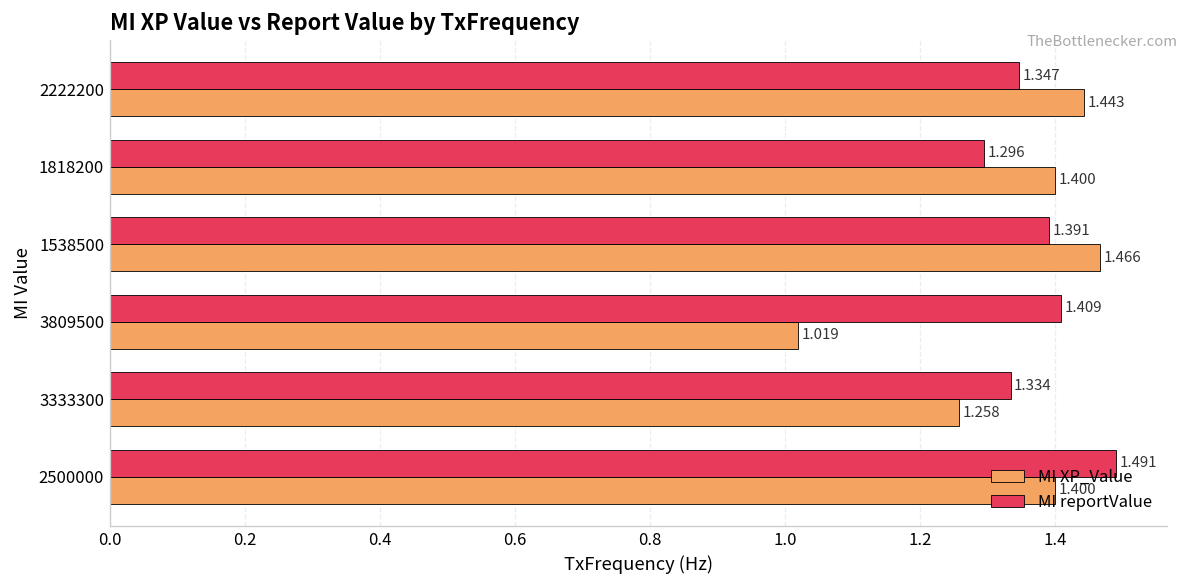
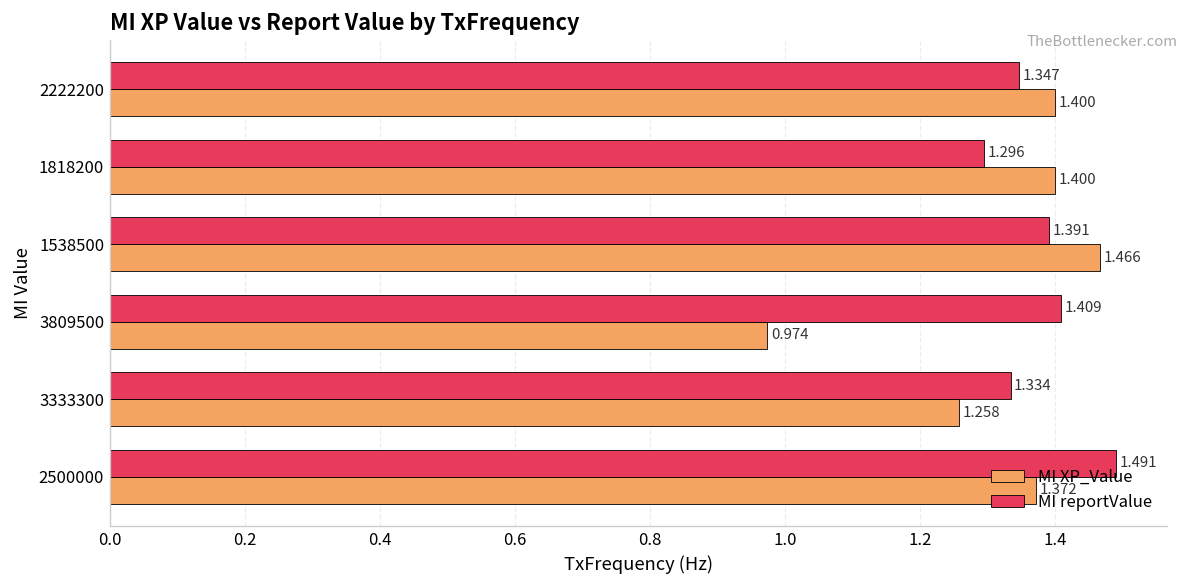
MI XP_Value, 2222200: 1.443 -> 1.400
MI XP_Value, 3809500: 1.019 -> 0.974
MI XP_Value, 2500000: 1.400 -> 1.372
